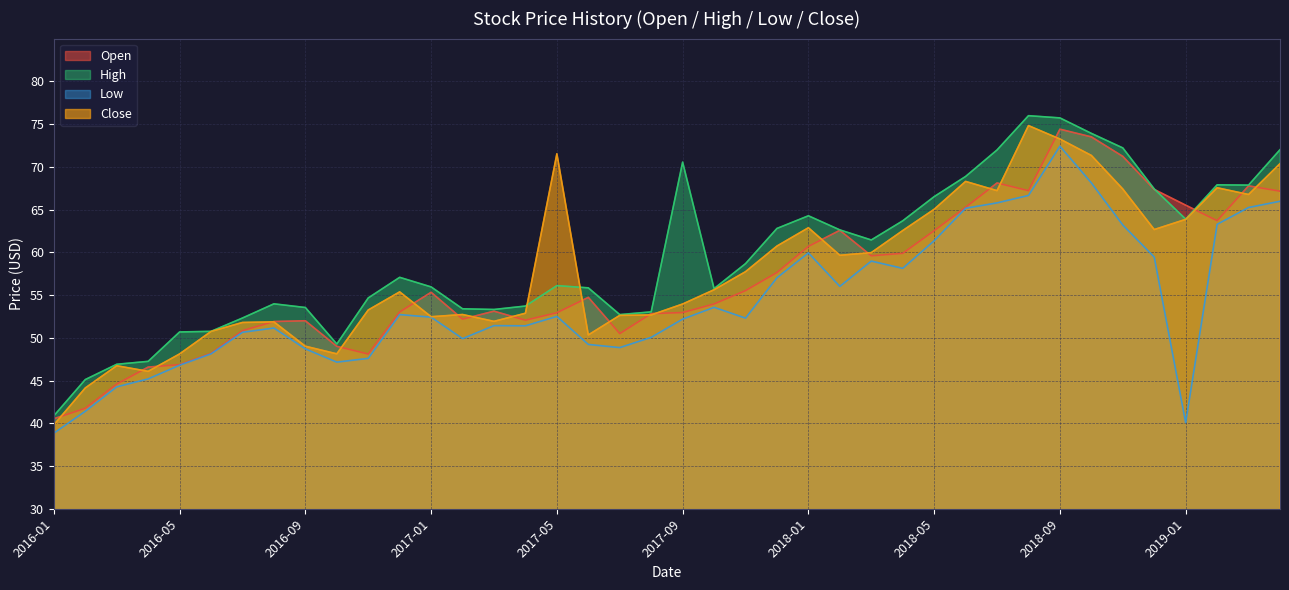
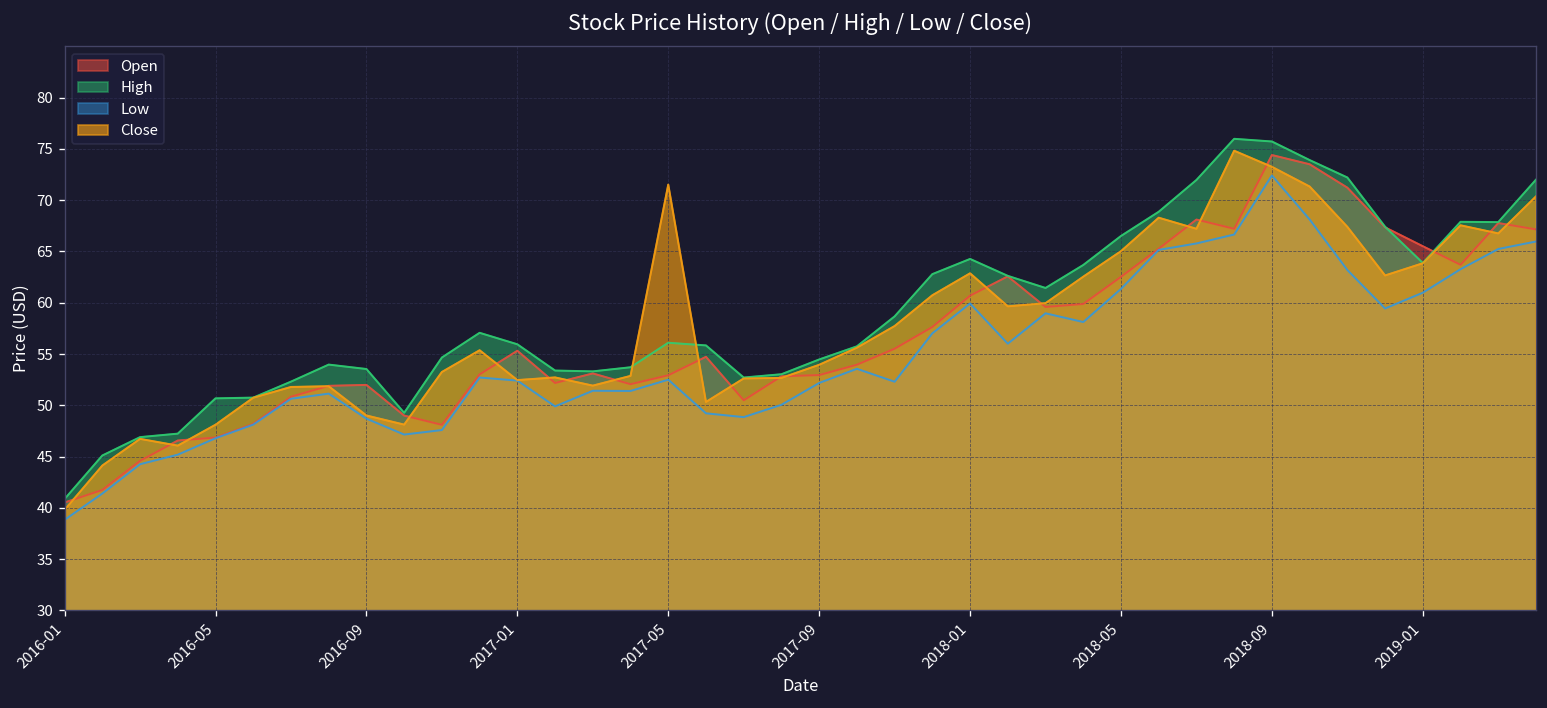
High, 2017-09: 71 -> 54
Low, 2019-01: 40 -> 61
